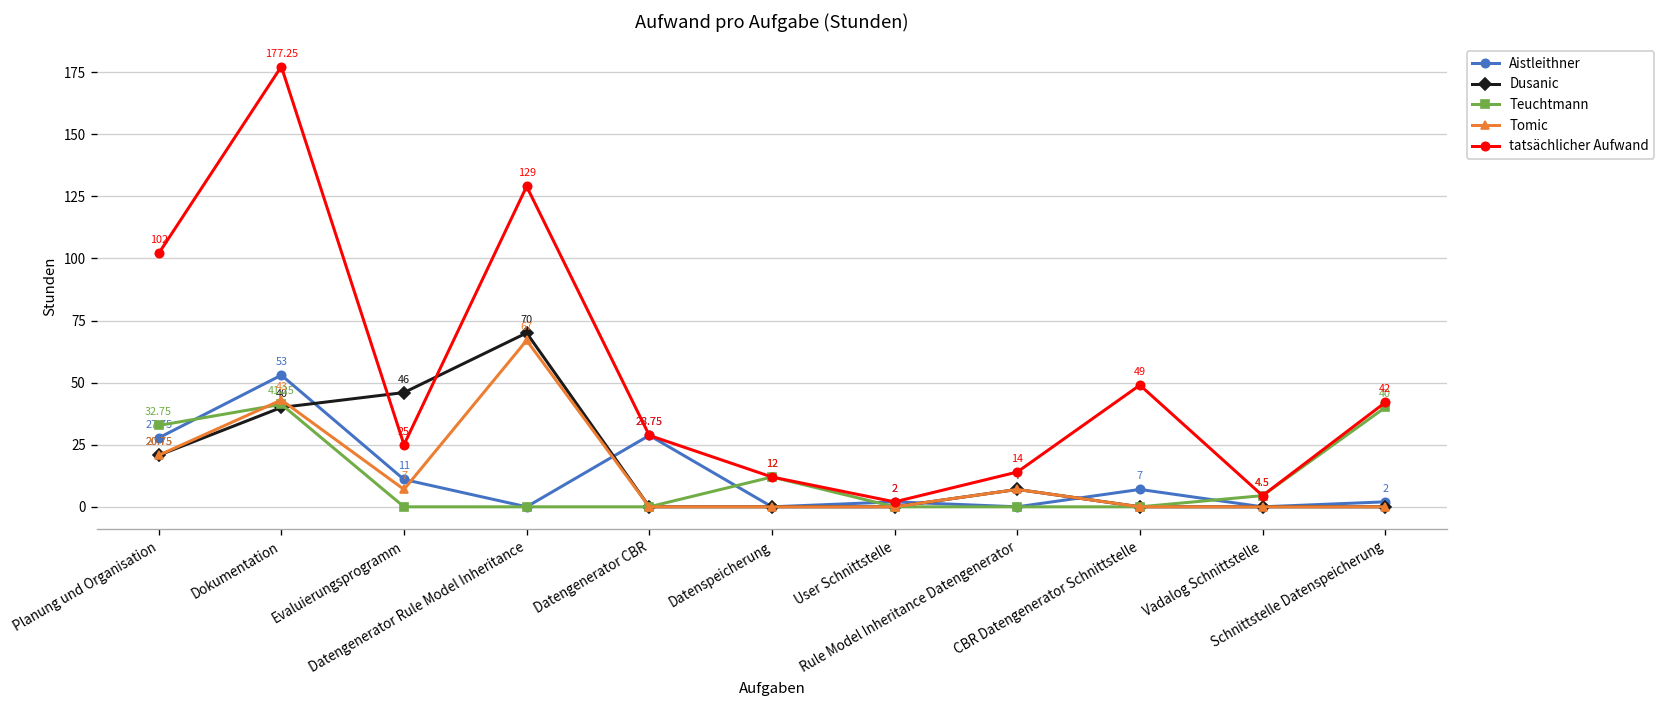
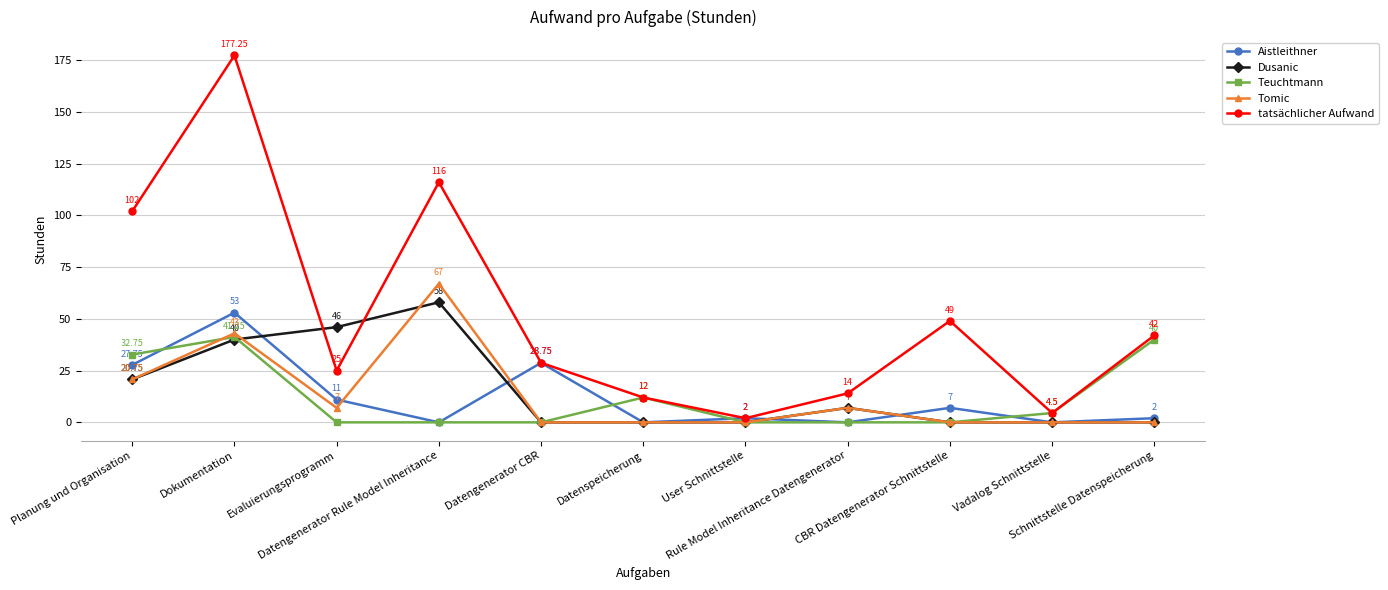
Dusanic, Datengenerator Rule Model Inheritance: 70 -> 58
tatsächlicher Aufwand, Datengenerator Rule Model Inheritance: 129 -> 116
